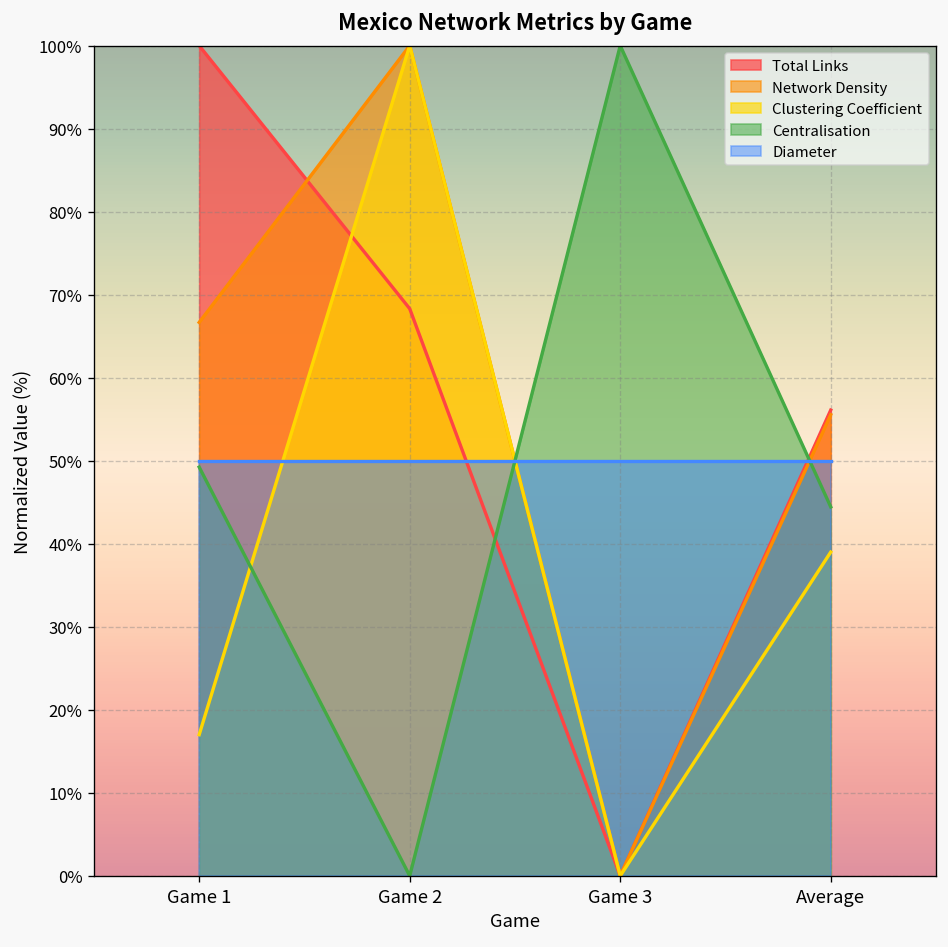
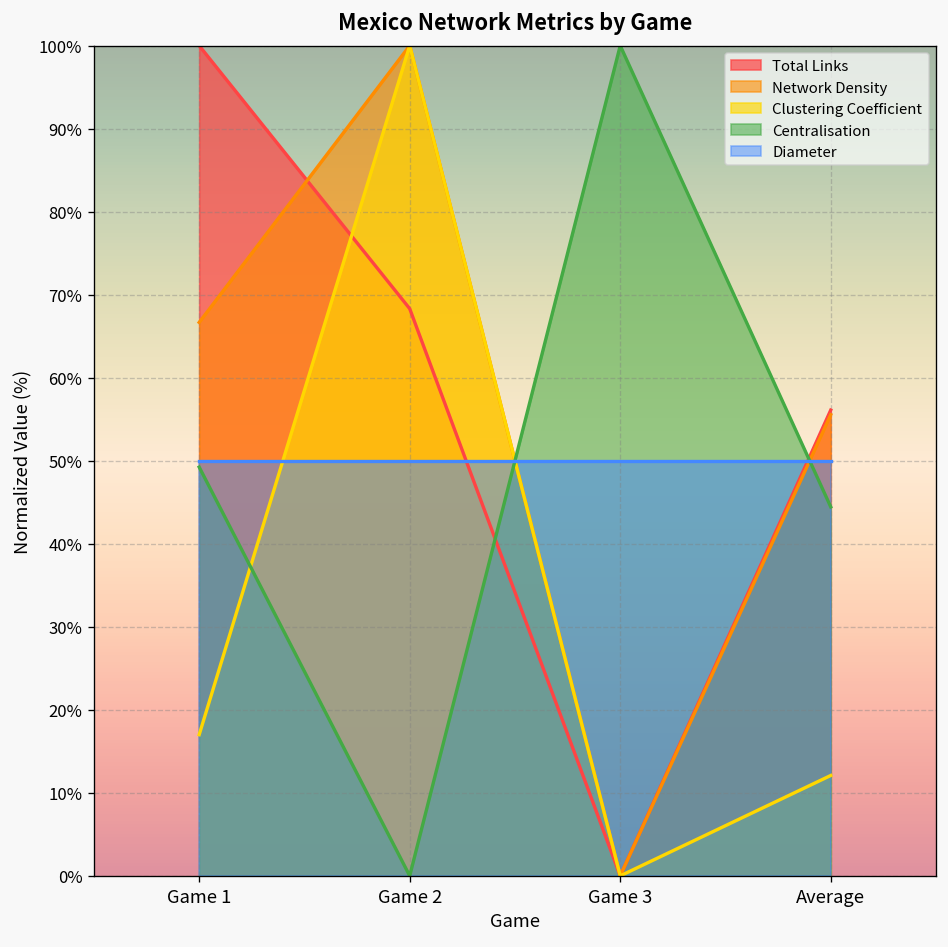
Clustering Coefficient, Average: 39% -> 12%
